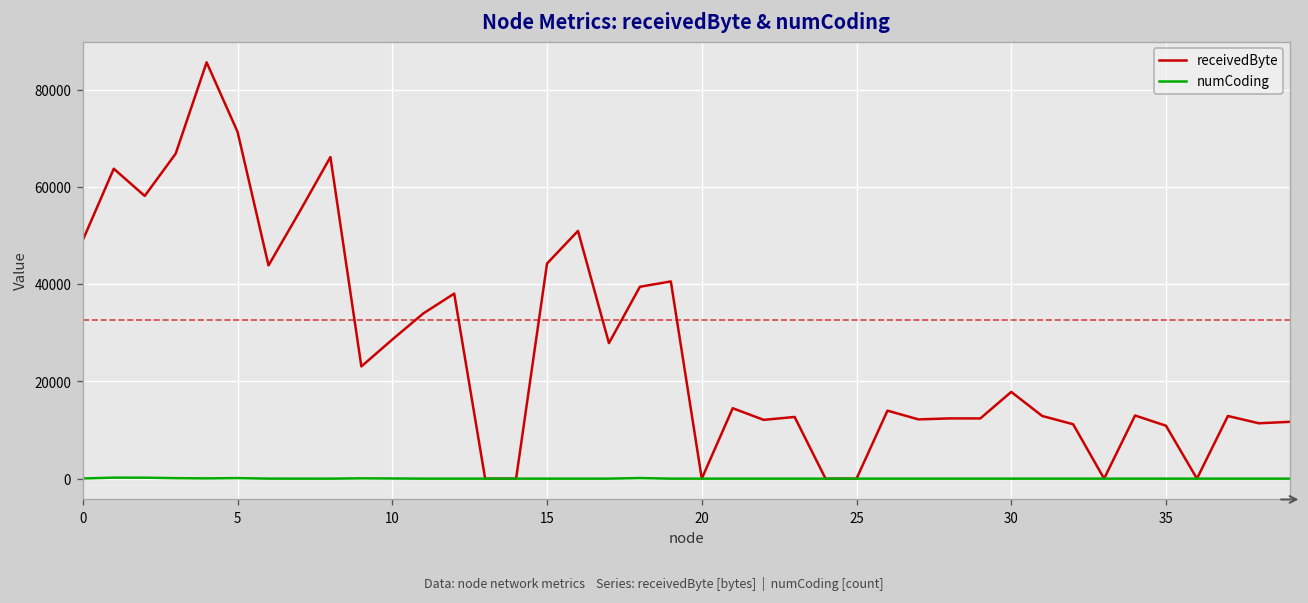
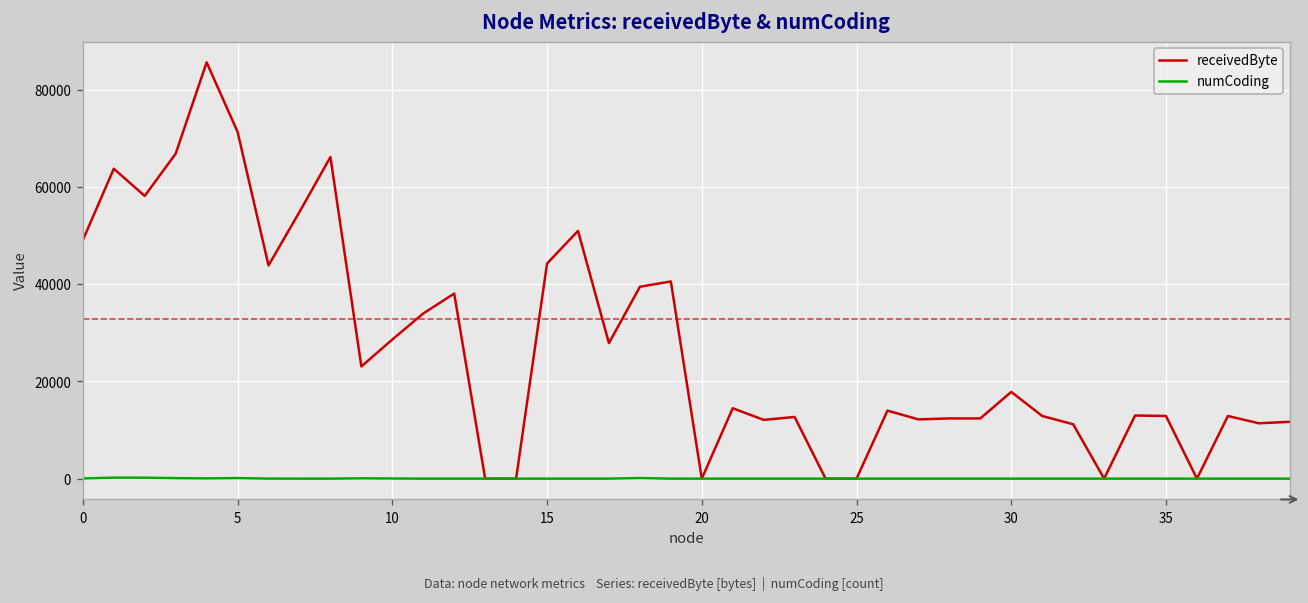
receivedByte, 35: 11000 -> 13000
